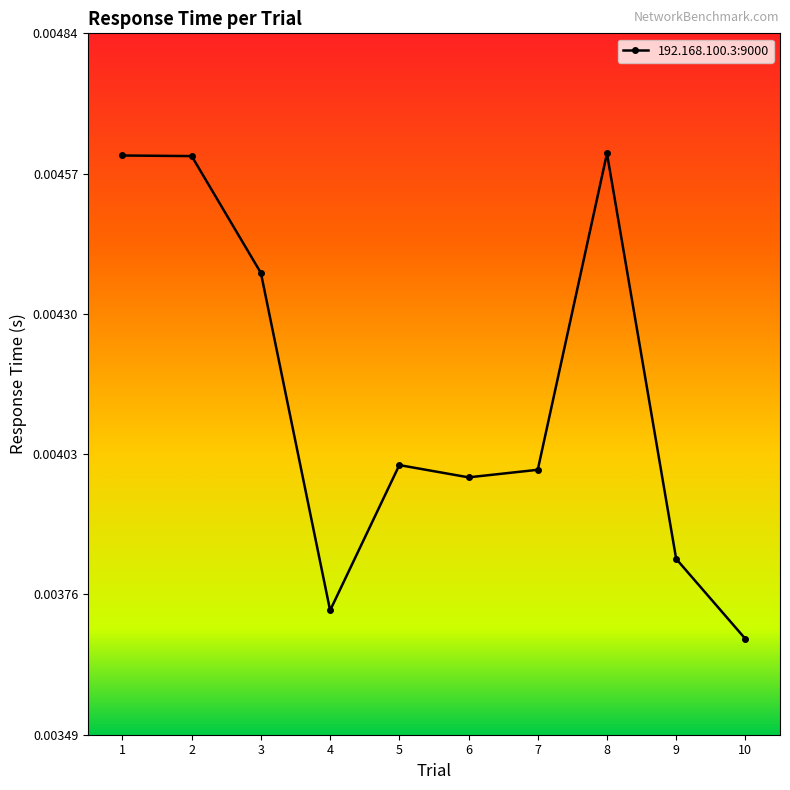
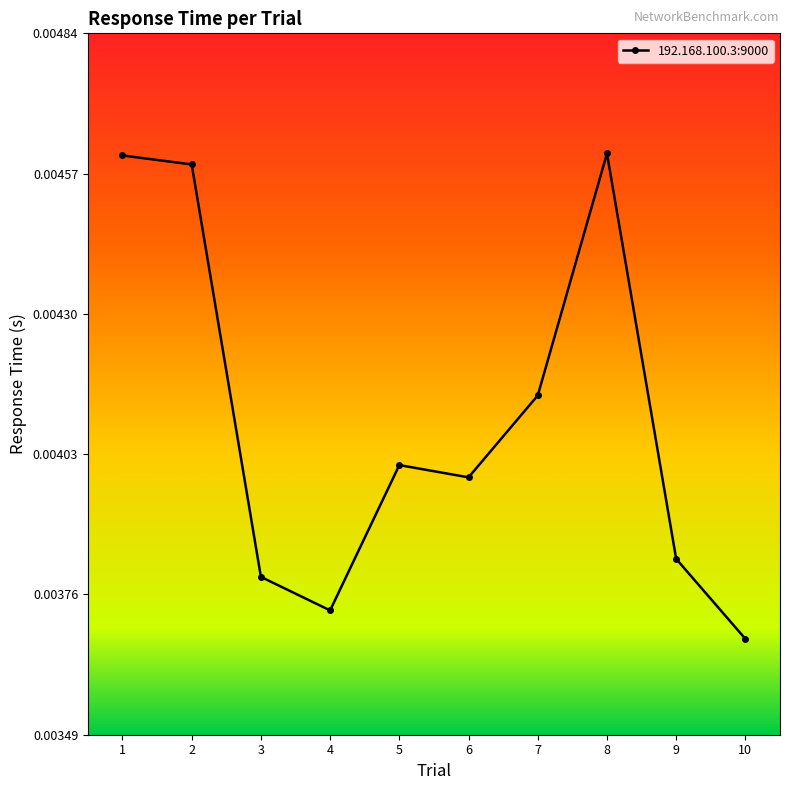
2: 0.00460 -> 0.00459
3: 0.00438 -> 0.00379
7: 0.00400 -> 0.00414
